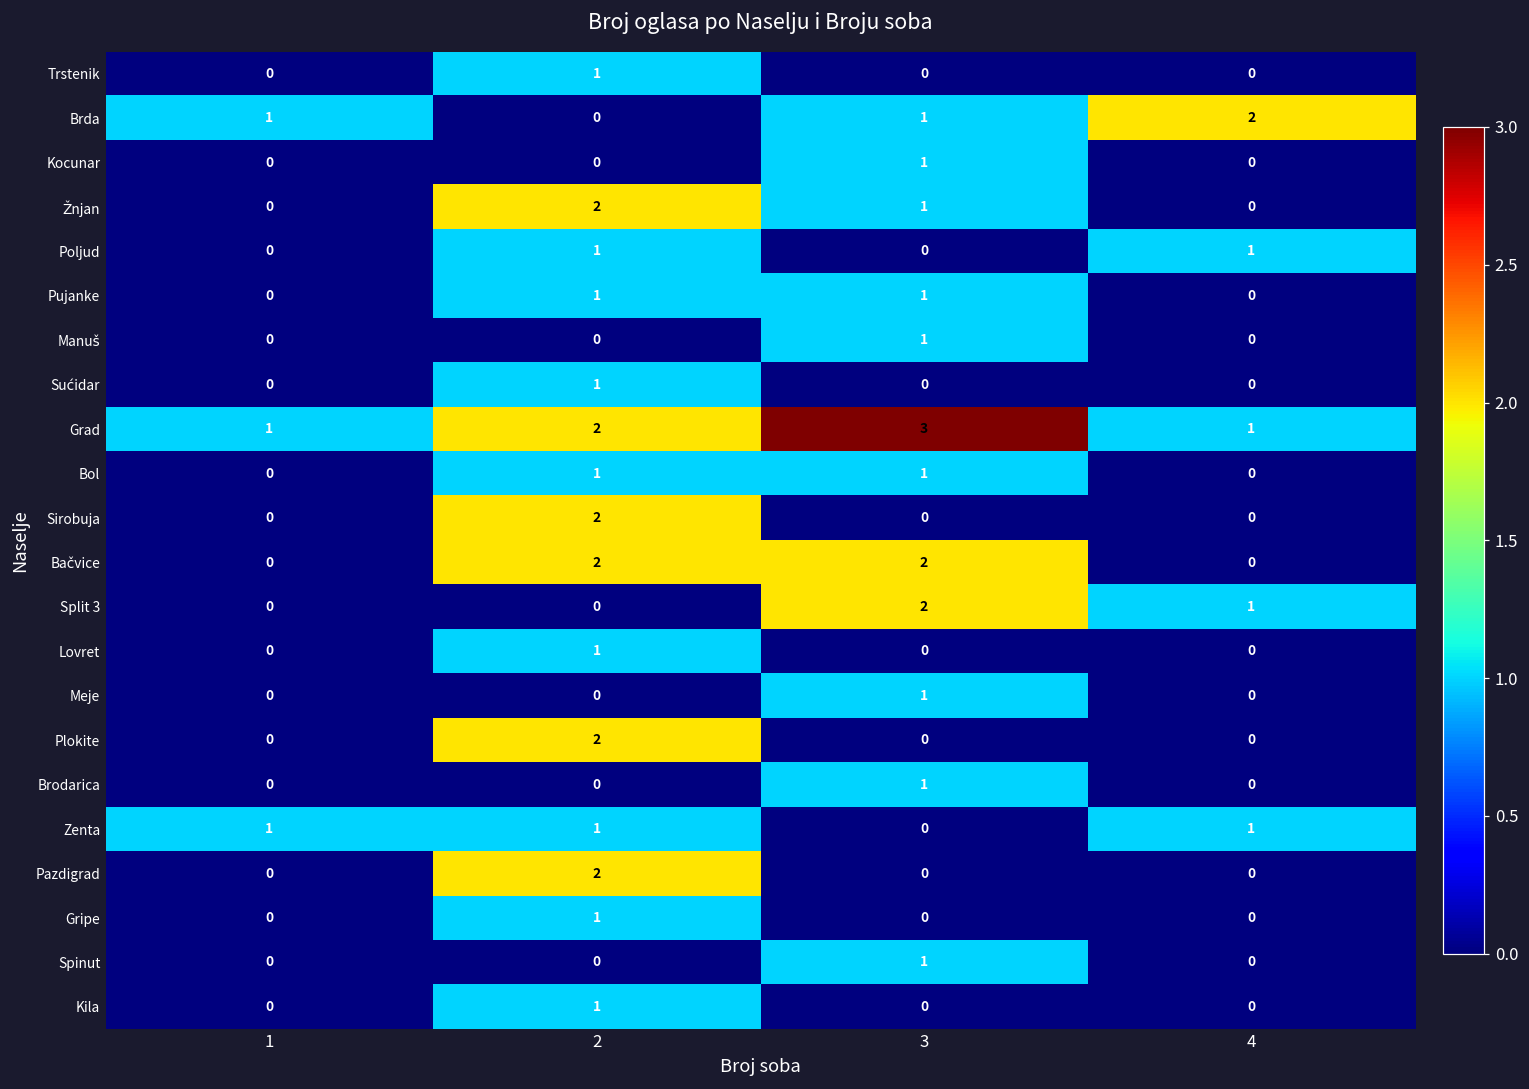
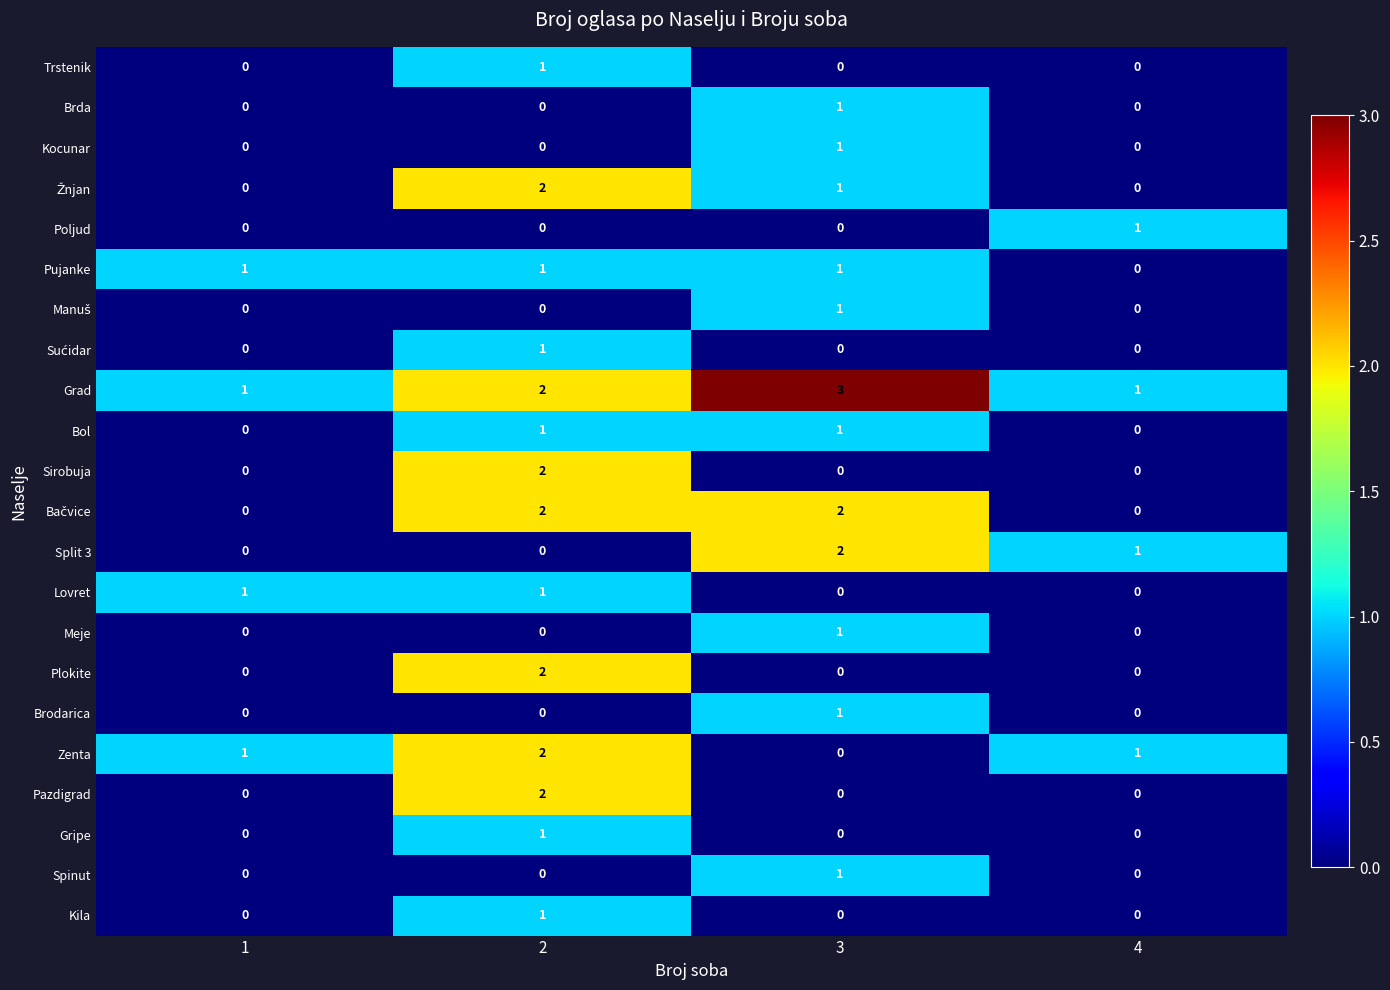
Brda, 1: 1 -> 0
Brda, 4: 2 -> 0
Poljud, 2: 1 -> 0
Pujanke, 1: 0 -> 1
Lovret, 1: 0 -> 1
Zenta, 2: 1 -> 2
